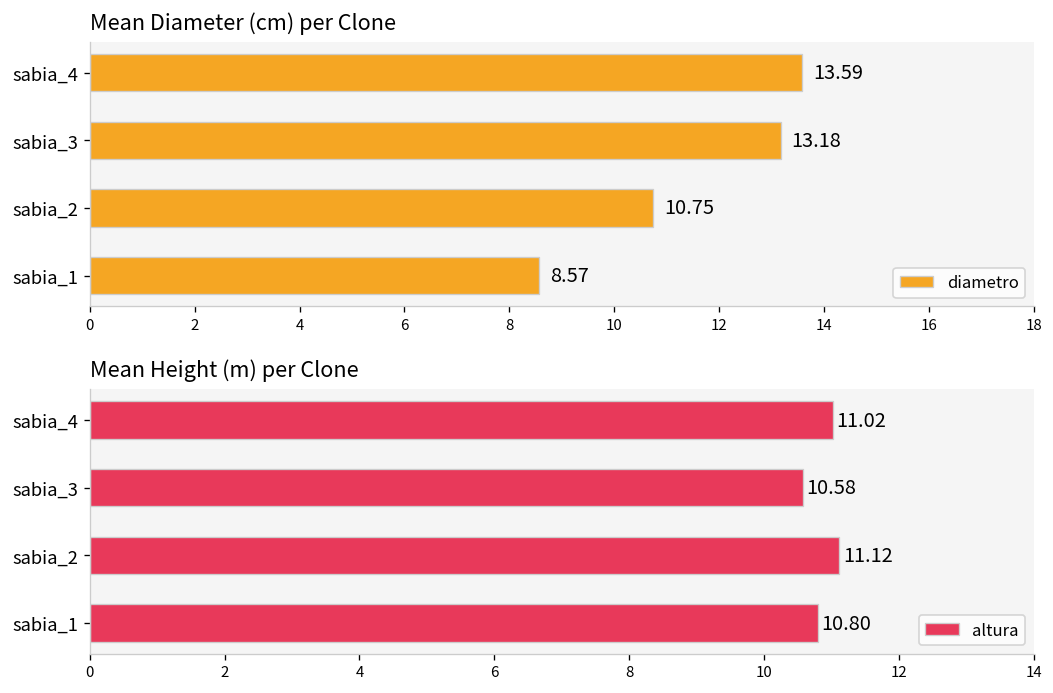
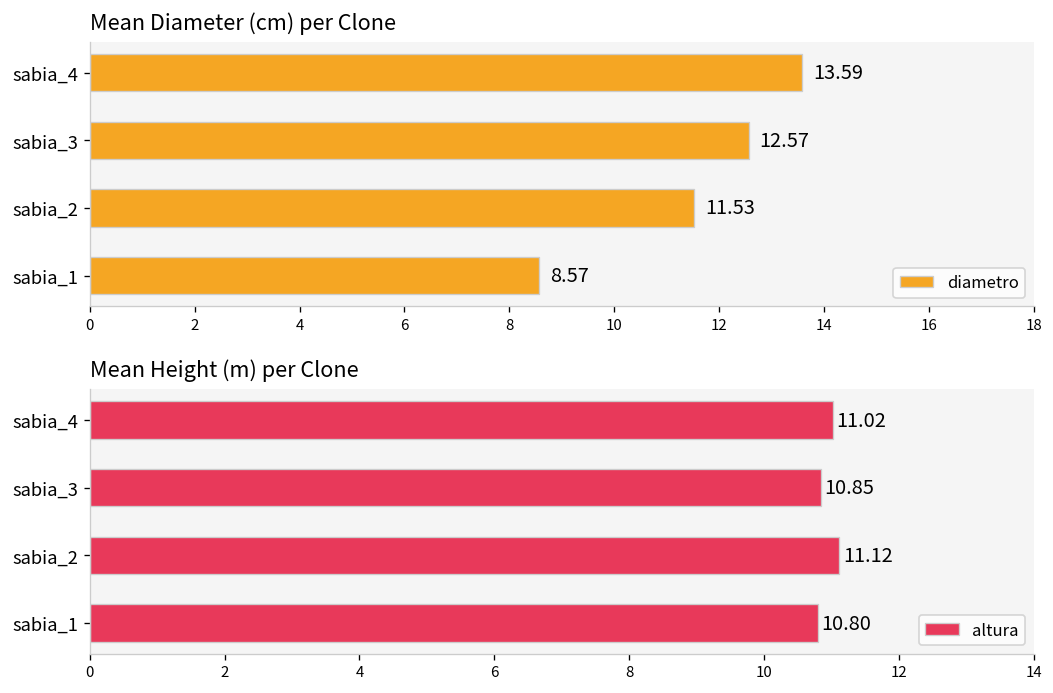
Mean Diameter (cm) per Clone, sabia_3: 13.18 -> 12.57
Mean Diameter (cm) per Clone, sabia_2: 10.75 -> 11.53
Mean Height (m) per Clone, sabia_3: 10.58 -> 10.85
